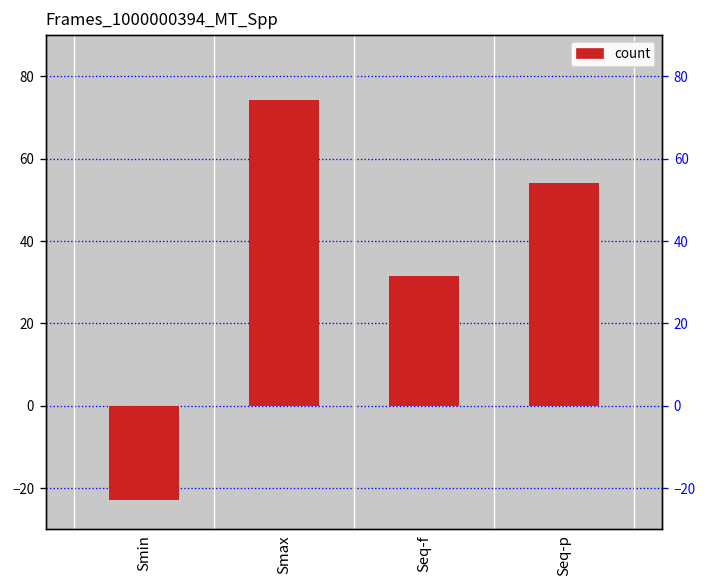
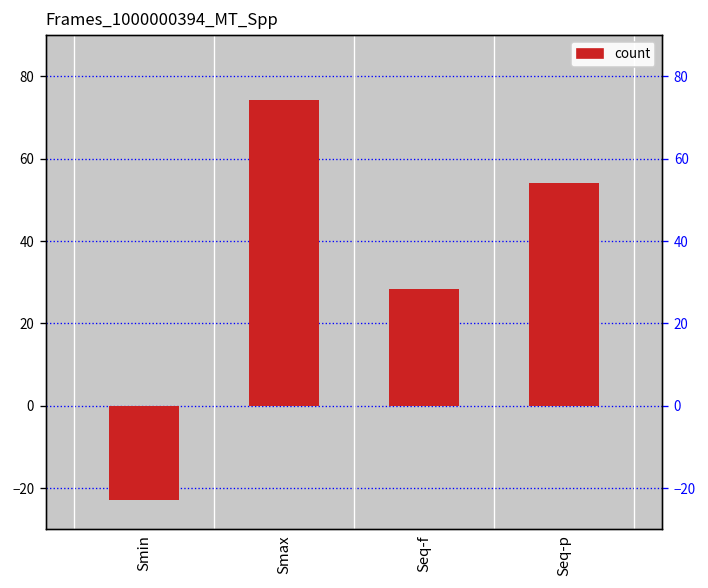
Seq-f: 32 -> 28
